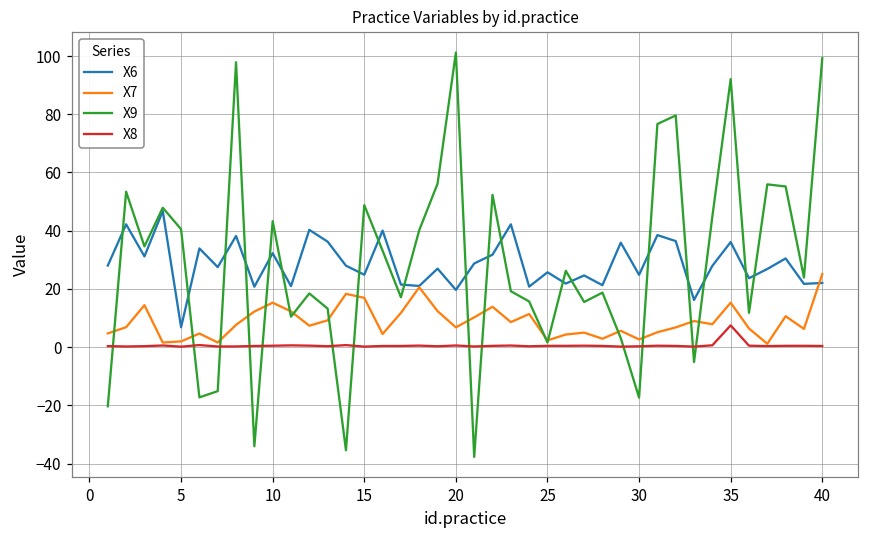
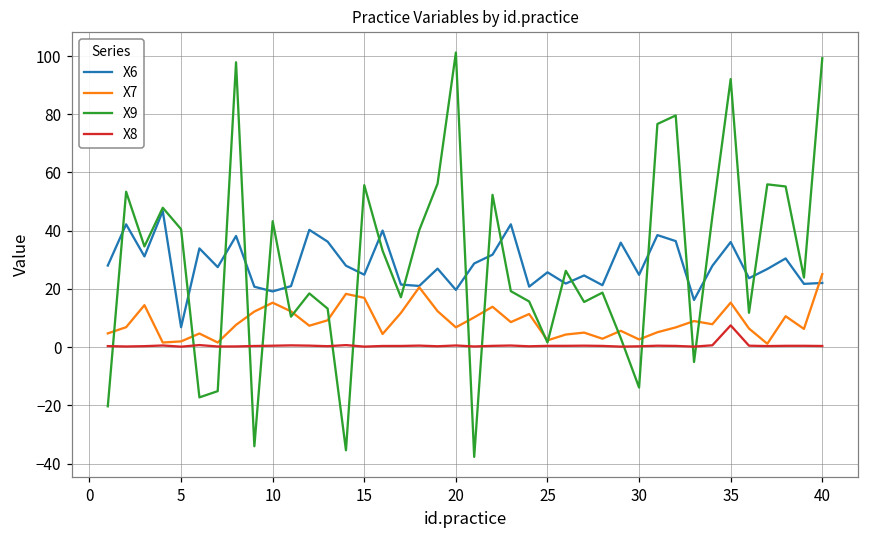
X6, 10: 32 -> 19
X9, 15: 49 -> 56
X9, 30: -17 -> -14
